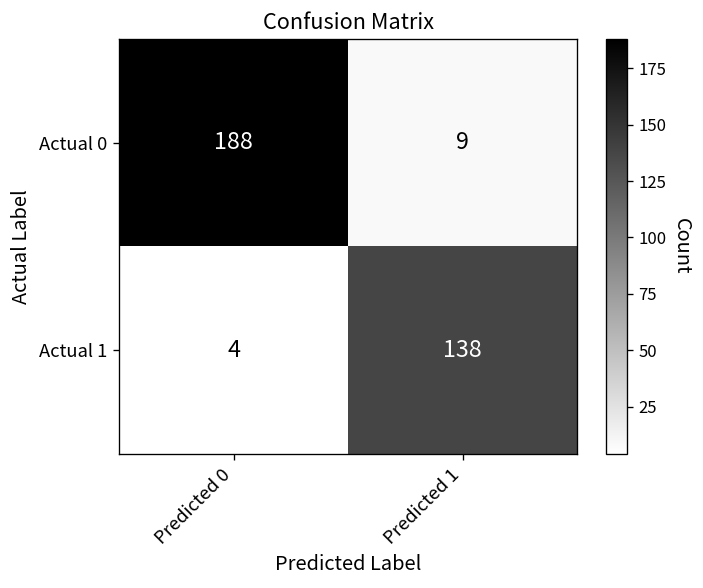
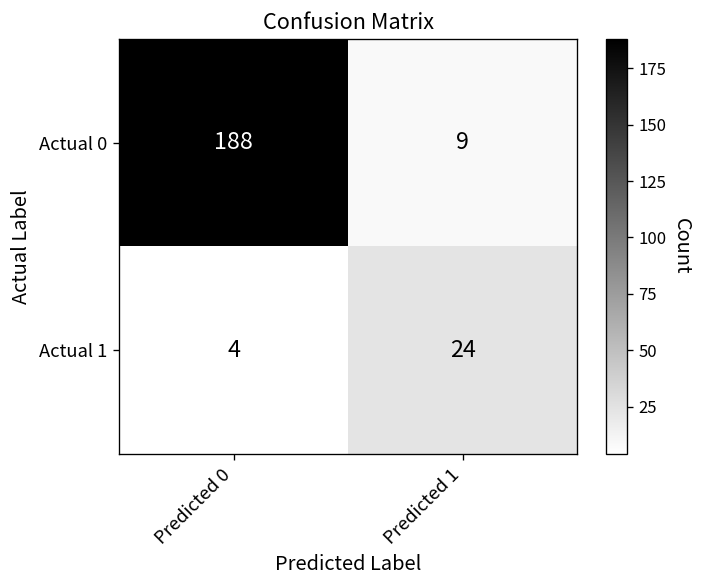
Actual 1, Predicted 1: 138 -> 24
